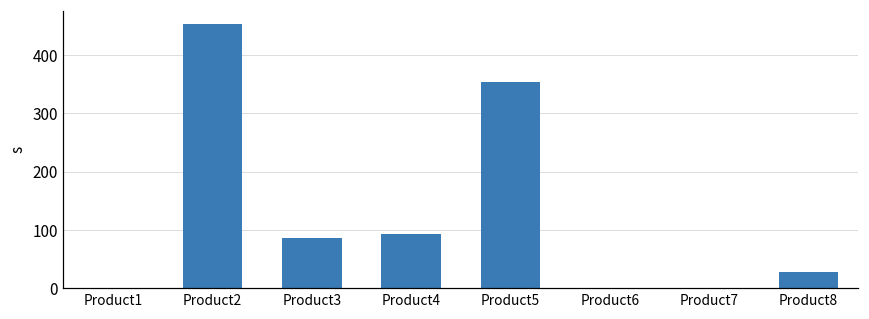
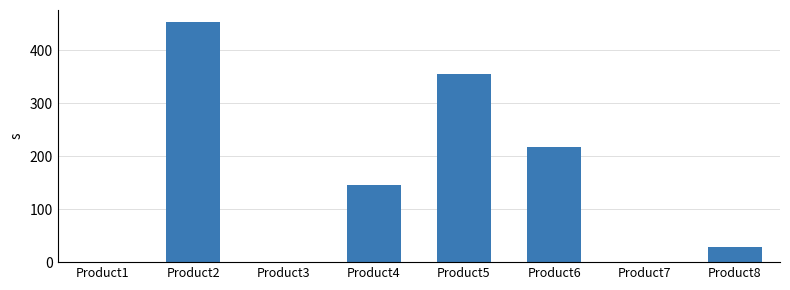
Product3: 90 -> 0
Product4: 90 -> 150
Product6: 0 -> 220
